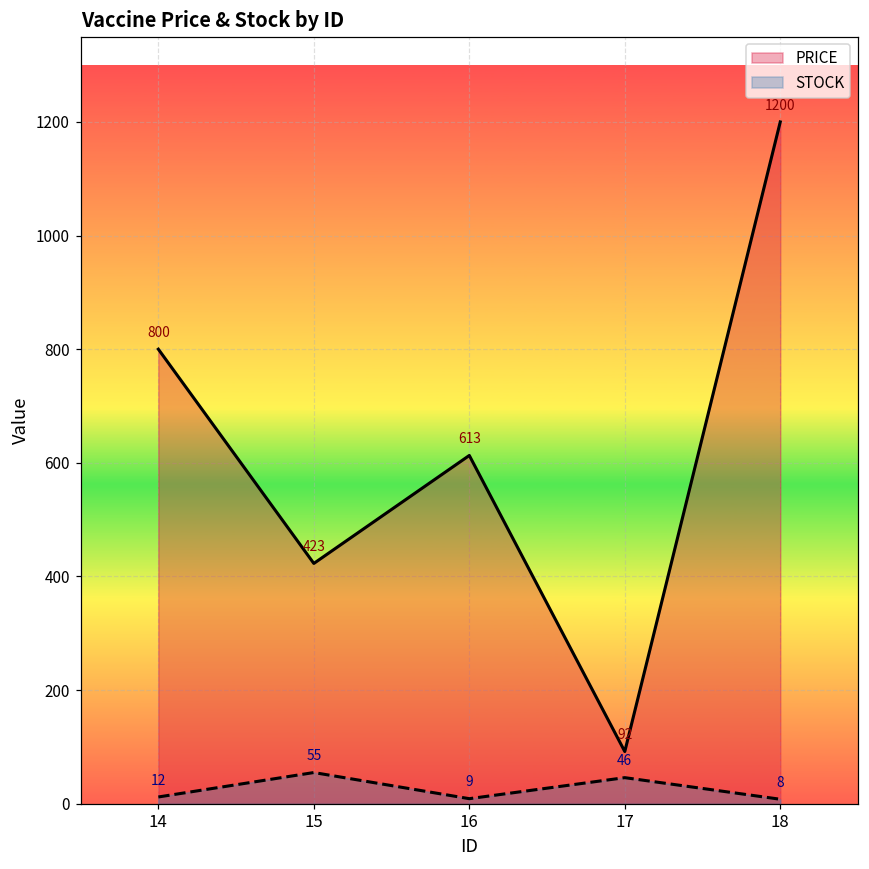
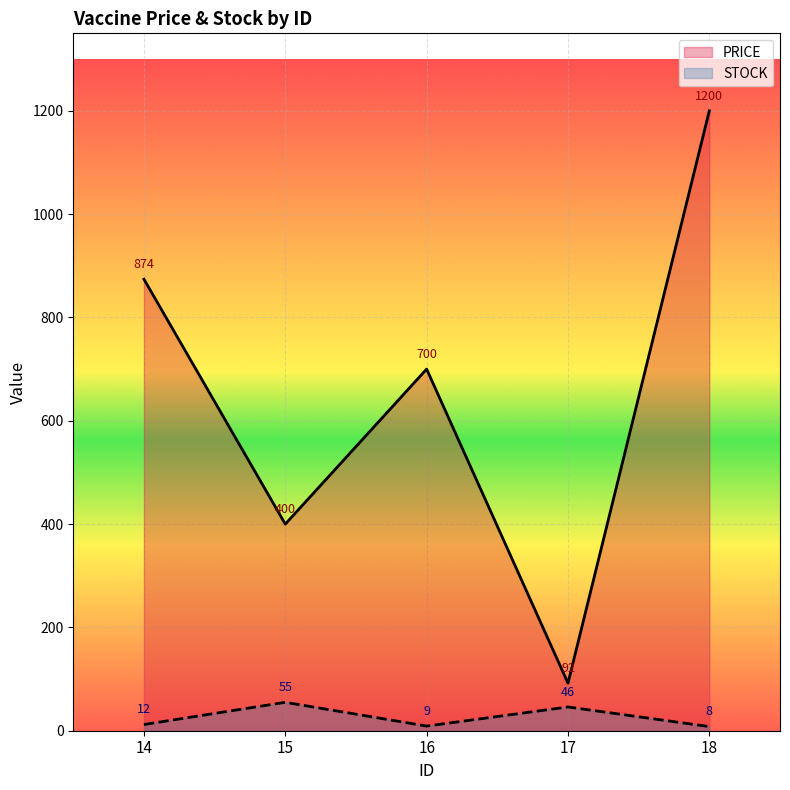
PRICE, 14: 800 -> 874
PRICE, 15: 423 -> 400
PRICE, 16: 613 -> 700
